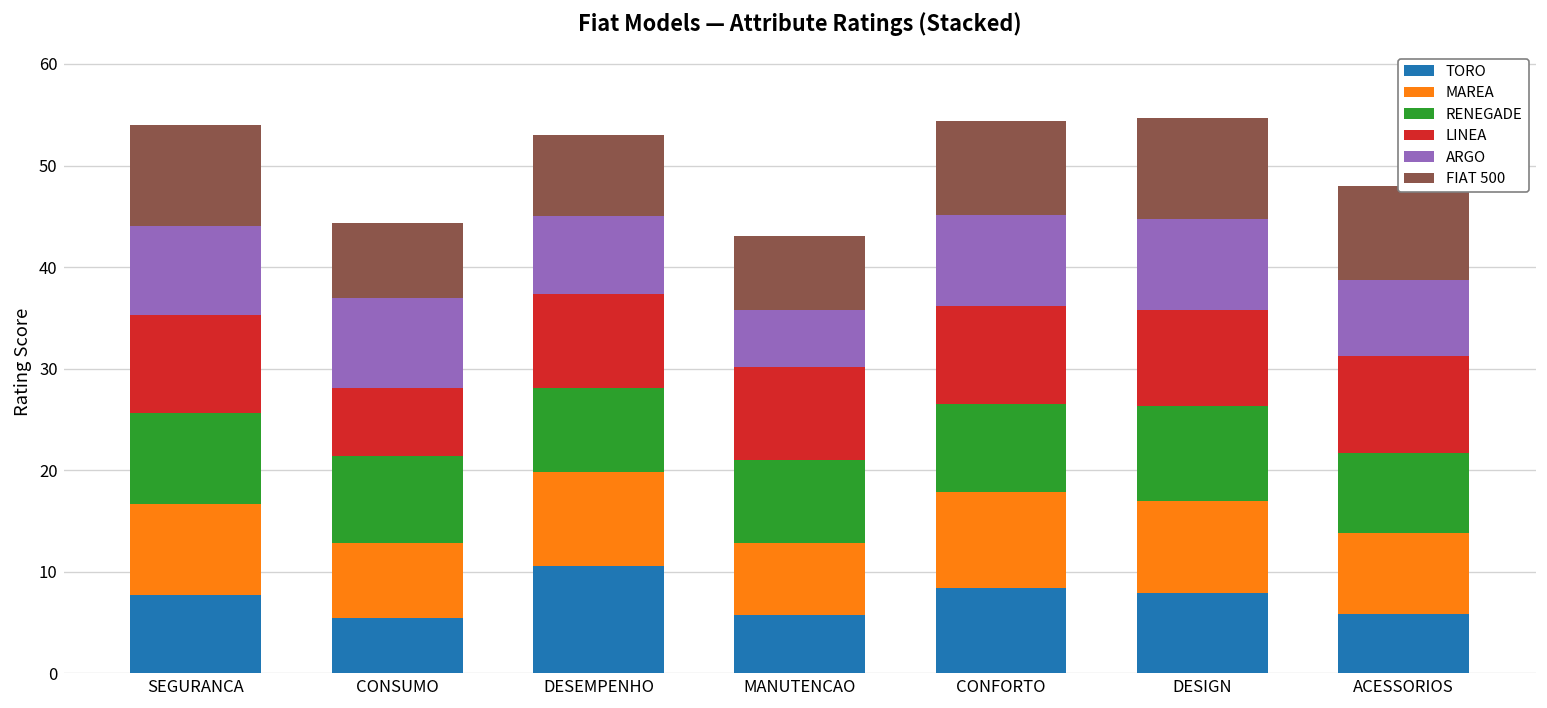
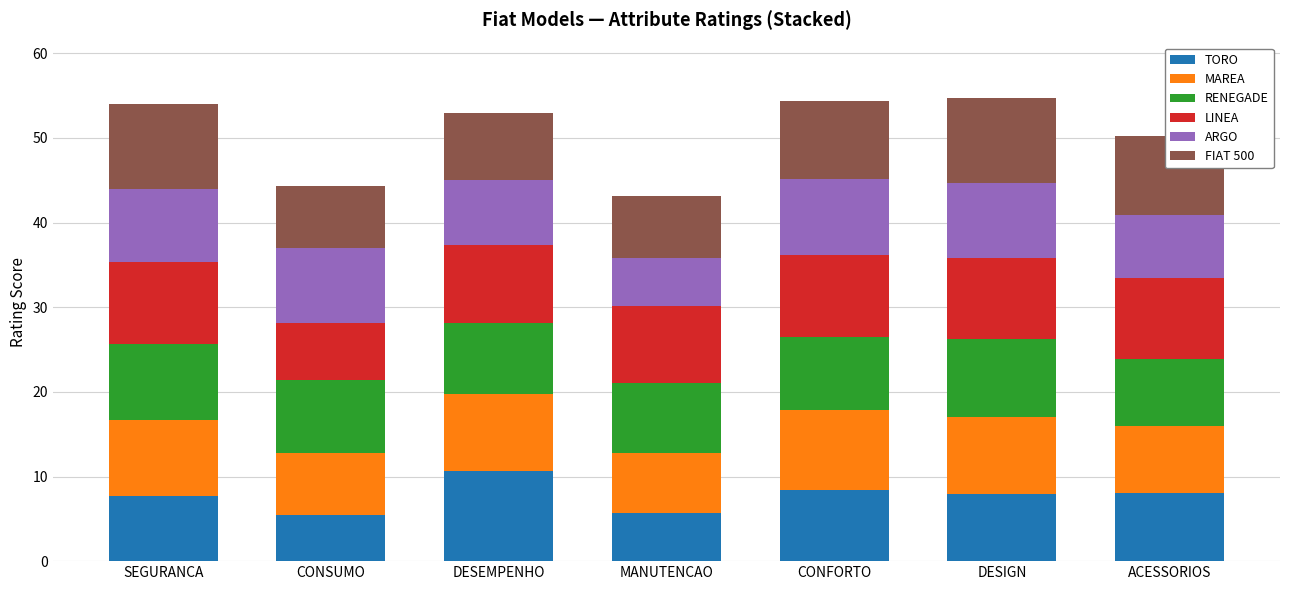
TORO, ACESSORIOS: 6 -> 8
